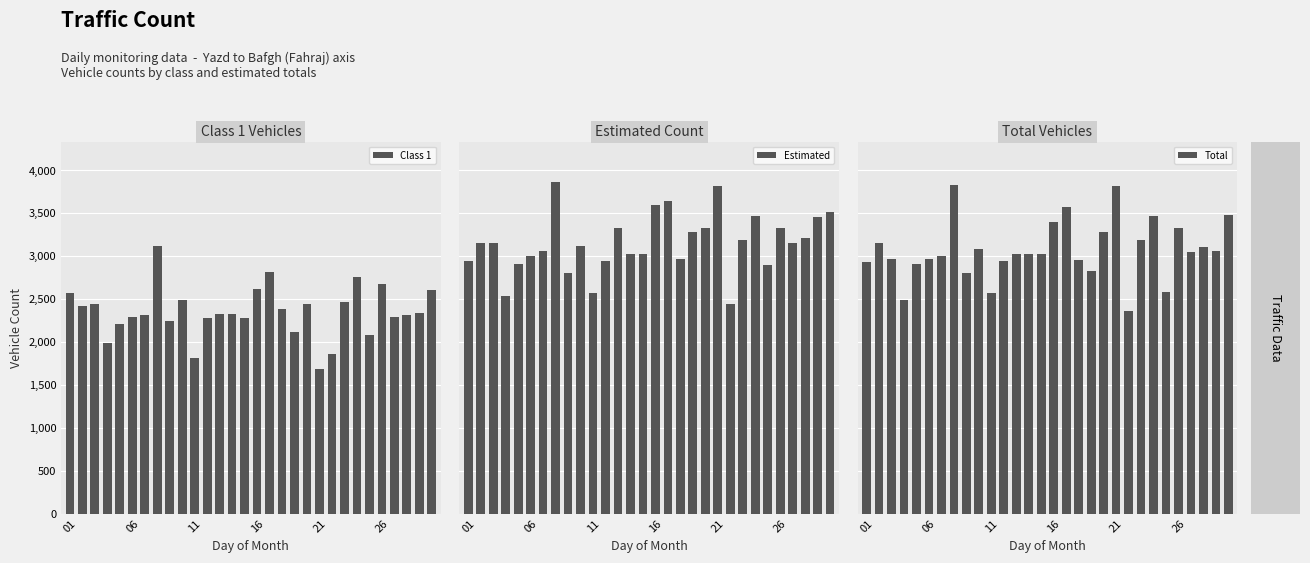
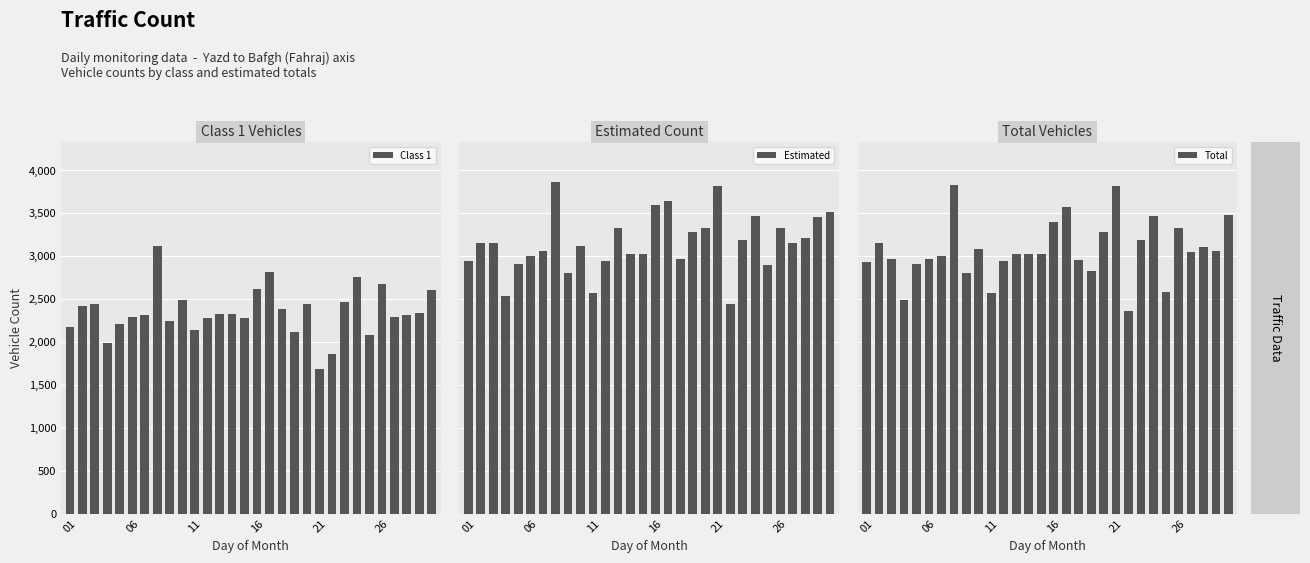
Class 1 Vehicles, 01: 2,600 -> 2,200
Class 1 Vehicles, 11: 1,800 -> 2,100
